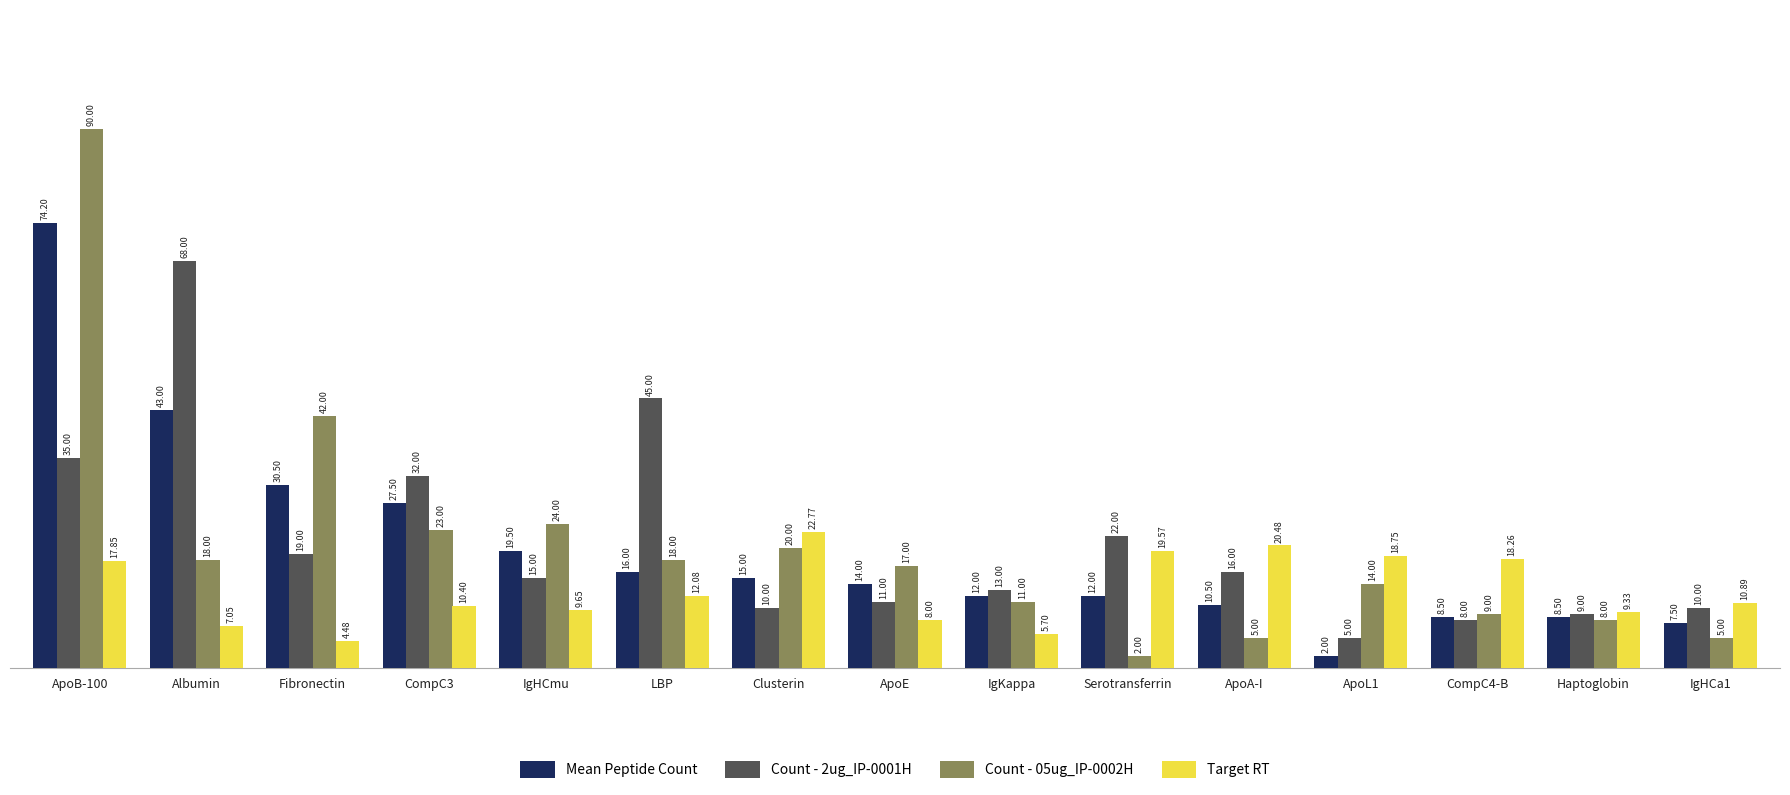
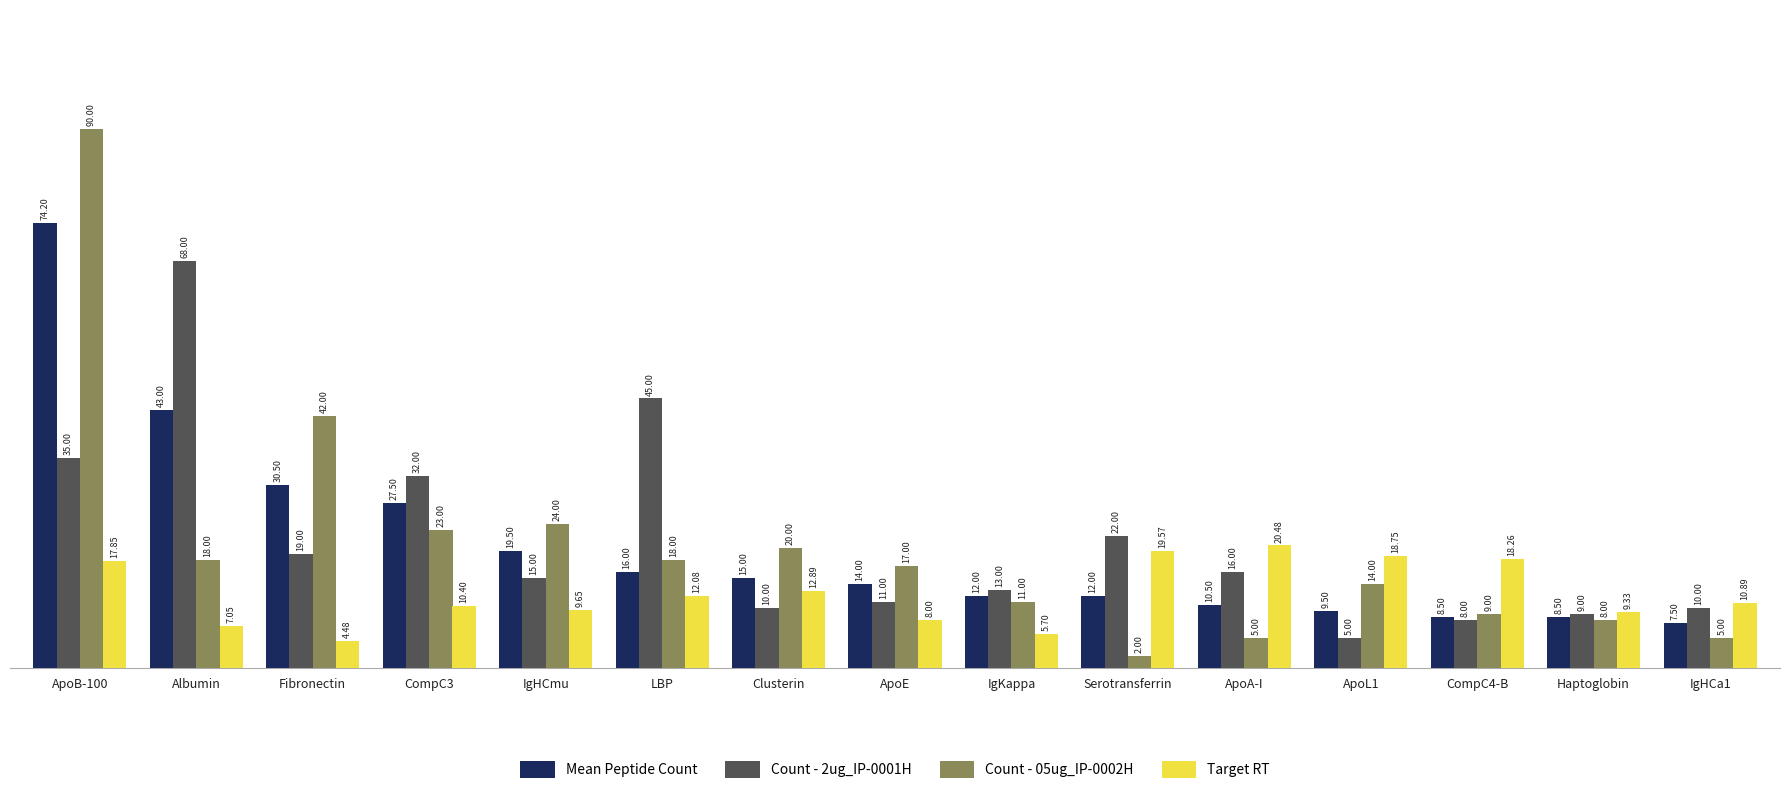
Target RT, Clusterin: 22.77 -> 12.89
Mean Peptide Count, ApoL1: 2.00 -> 9.50
